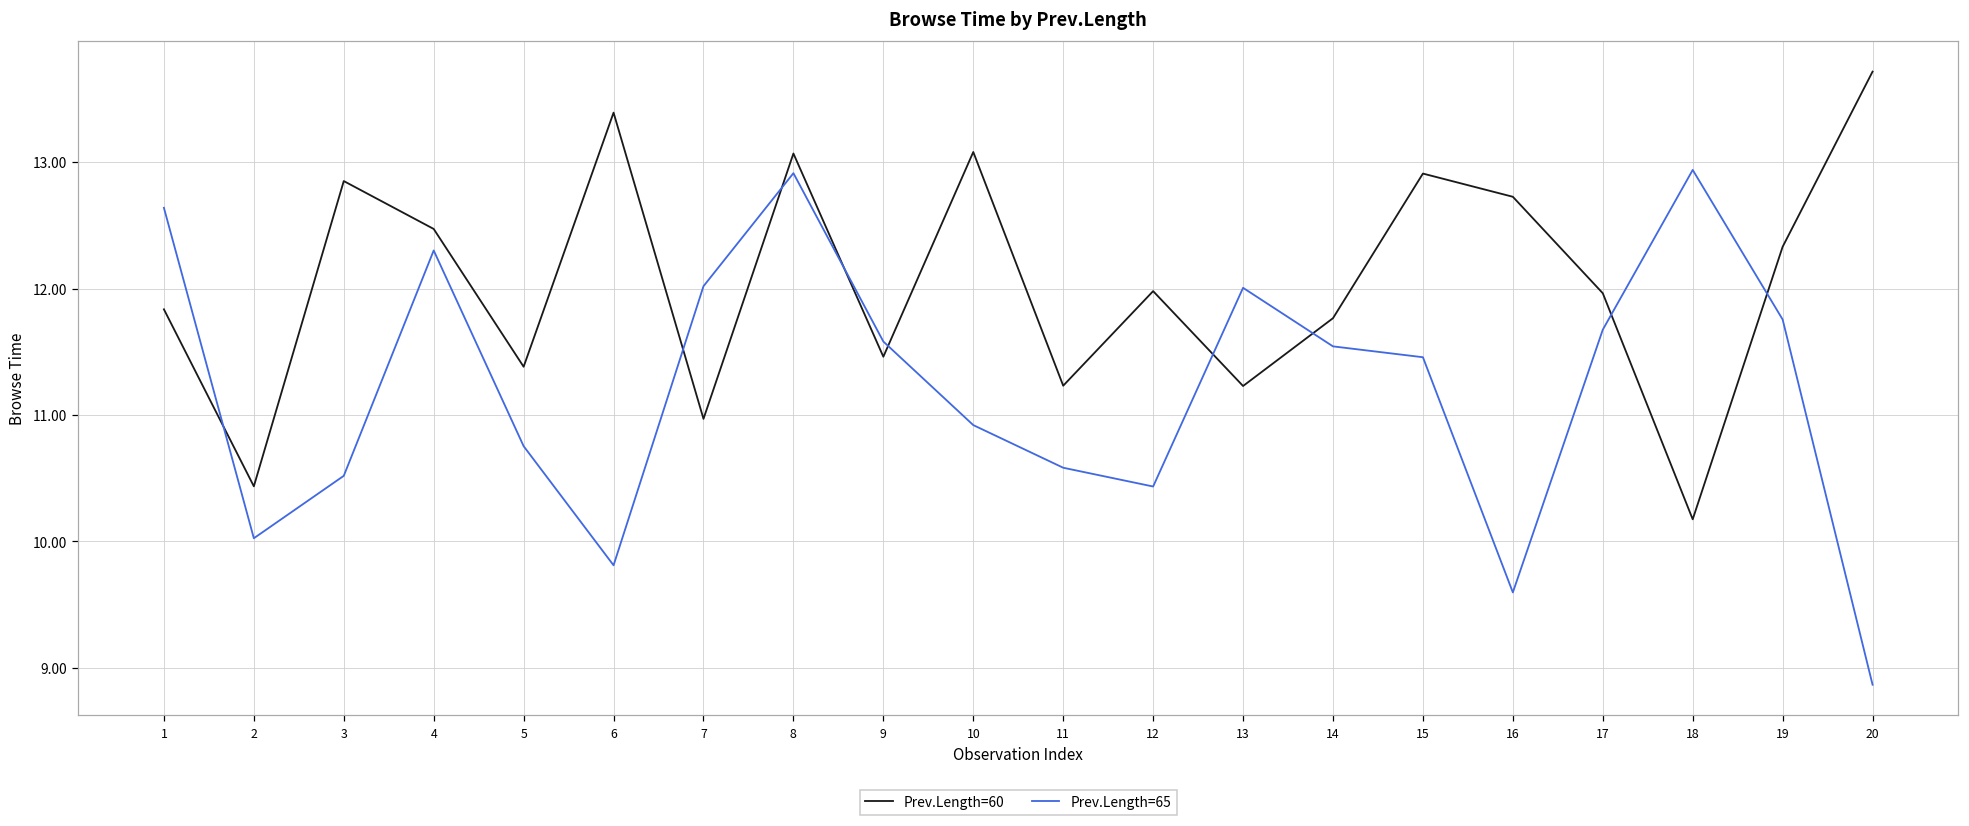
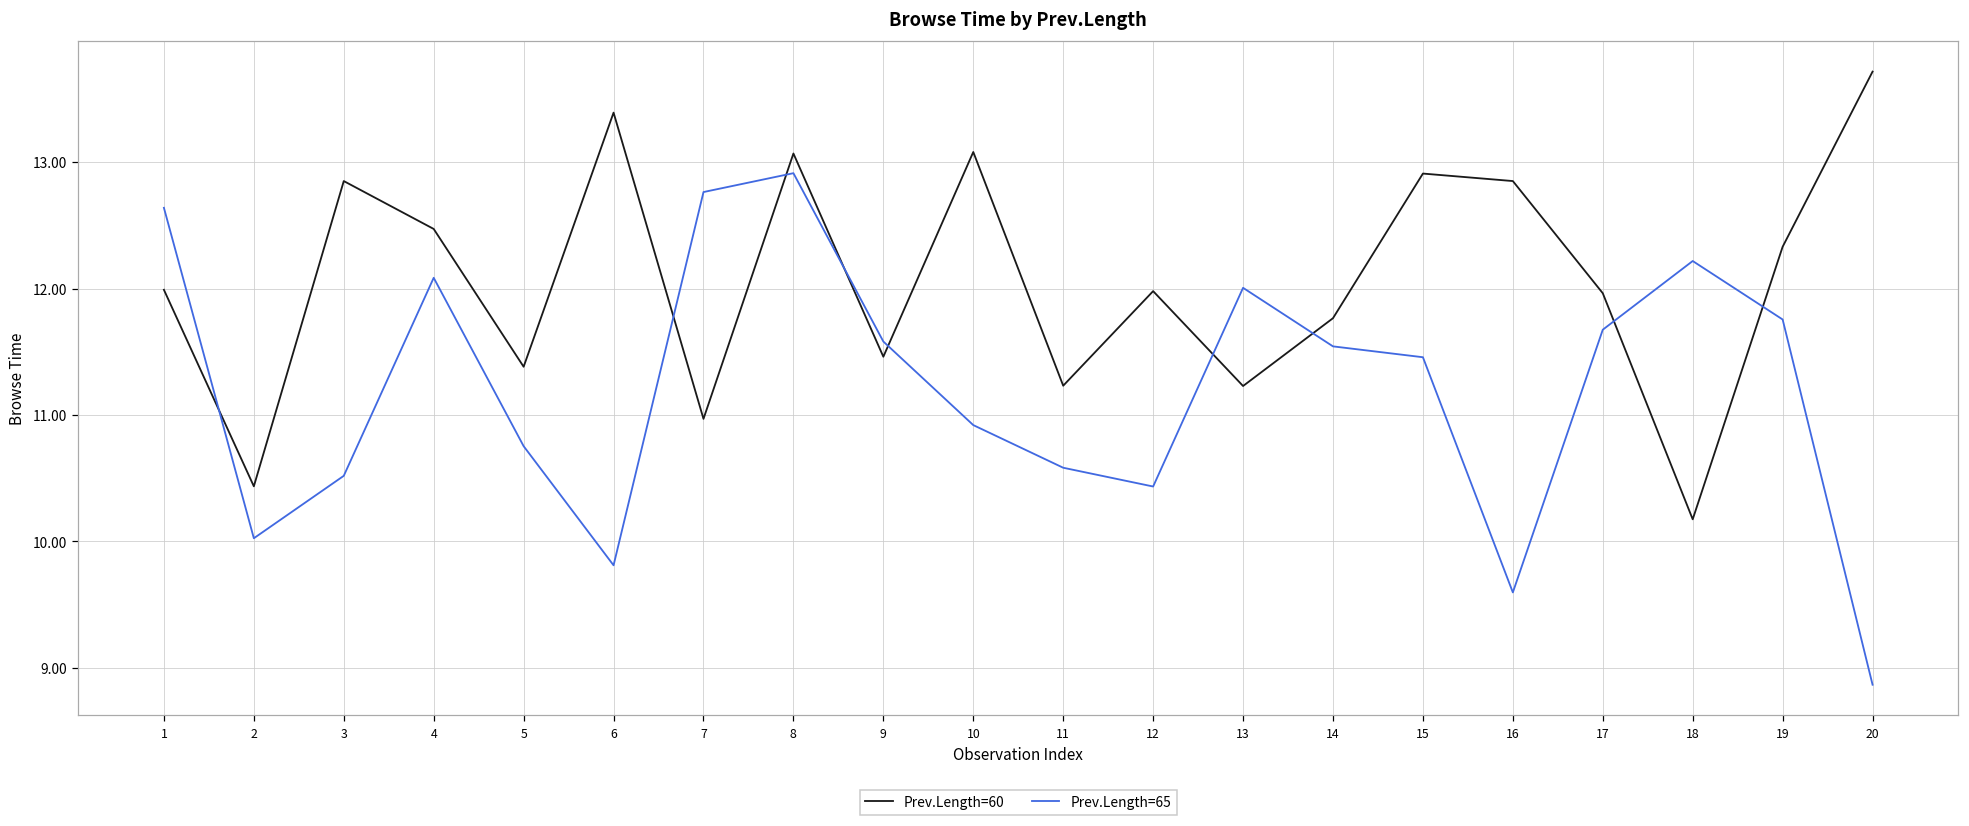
Prev.Length=60, 1: 11.84 -> 11.99
Prev.Length=65, 4: 12.30 -> 12.09
Prev.Length=65, 7: 12.02 -> 12.76
Prev.Length=60, 16: 12.73 -> 12.85
Prev.Length=65, 18: 12.94 -> 12.22
